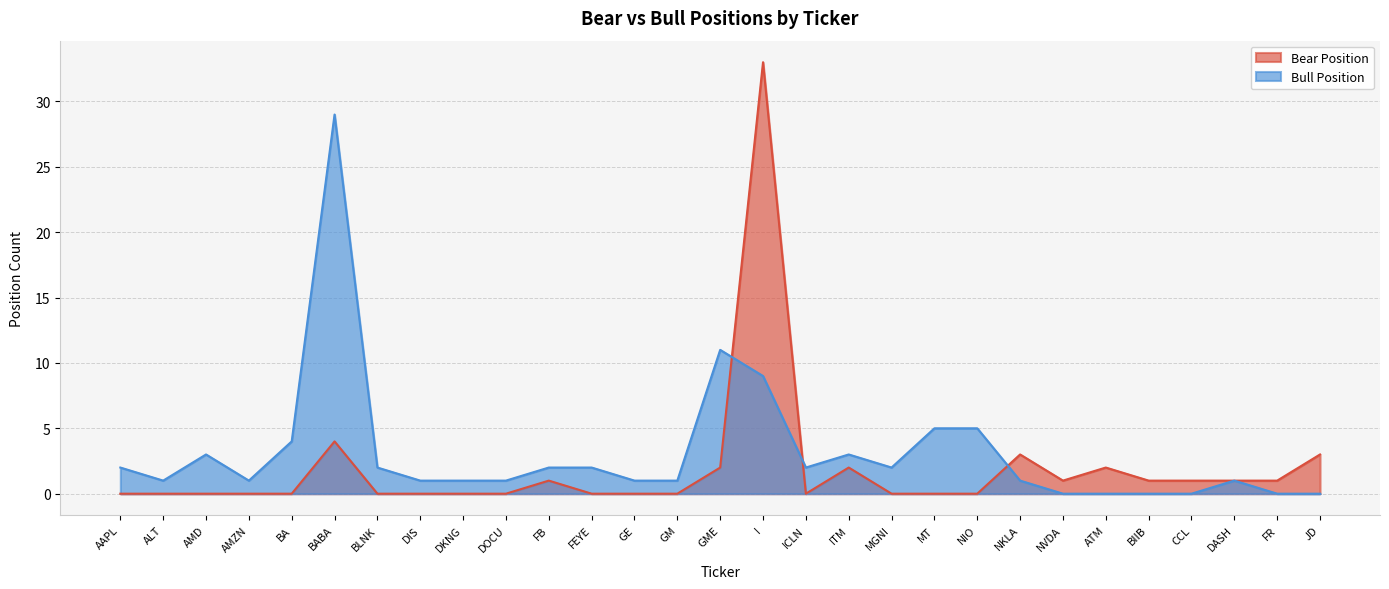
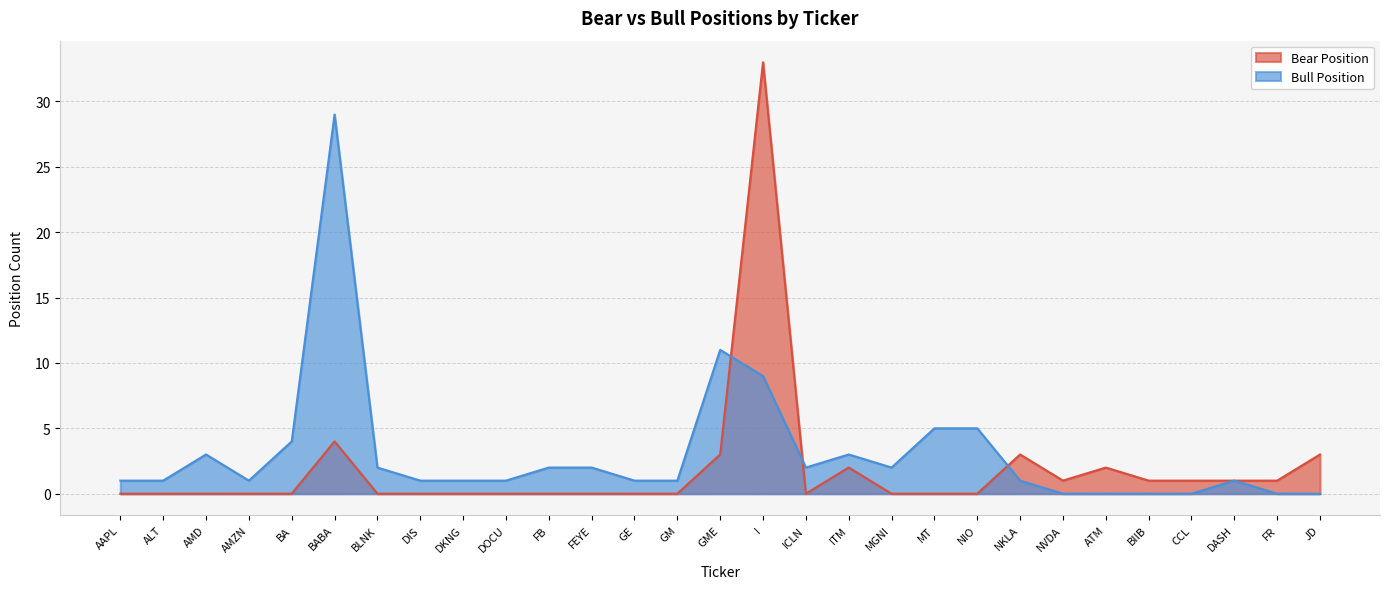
Bull Position, AAPL: 2 -> 1
Bear Position, FB: 1 -> 0
Bear Position, GME: 2 -> 3
